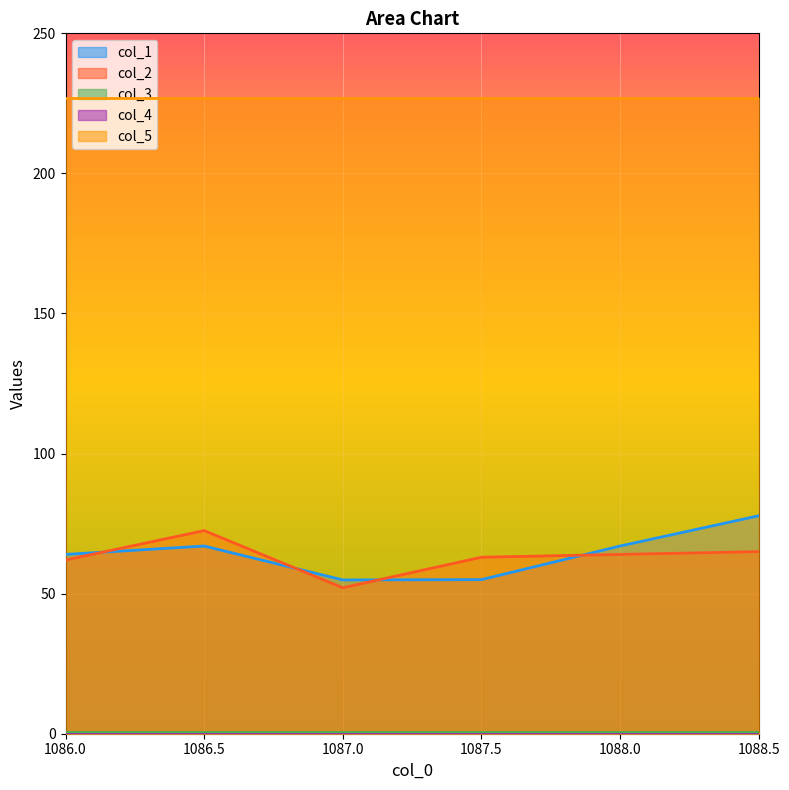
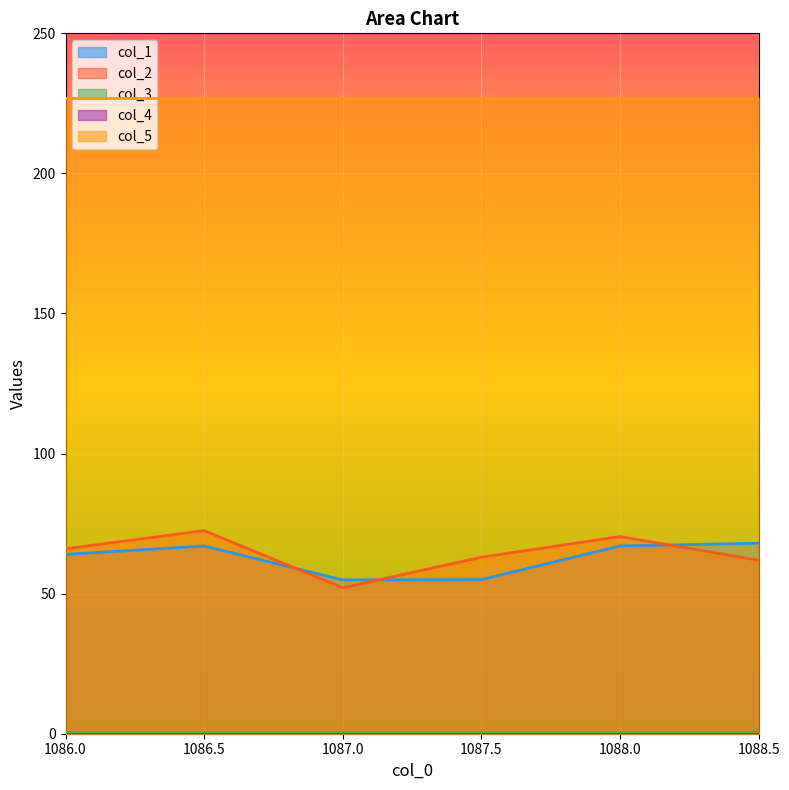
col_2, 1086.0: 62 -> 66
col_2, 1088.0: 64 -> 70
col_1, 1088.5: 78 -> 68
col_2, 1088.5: 65 -> 62
